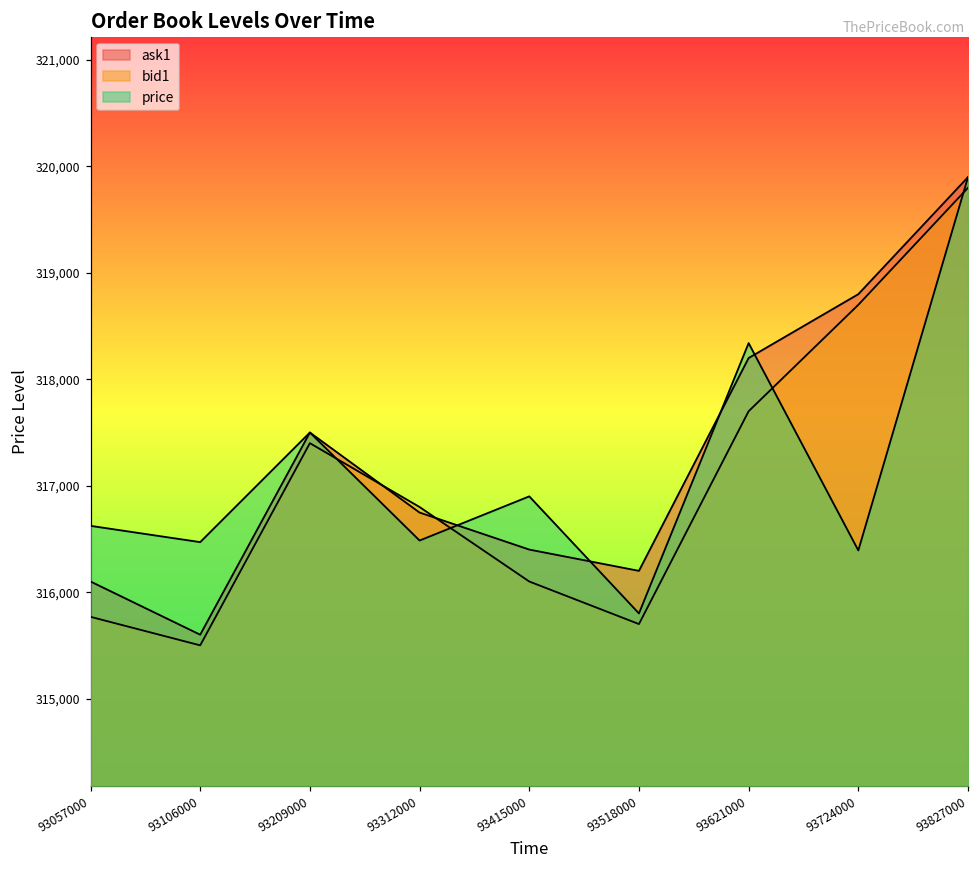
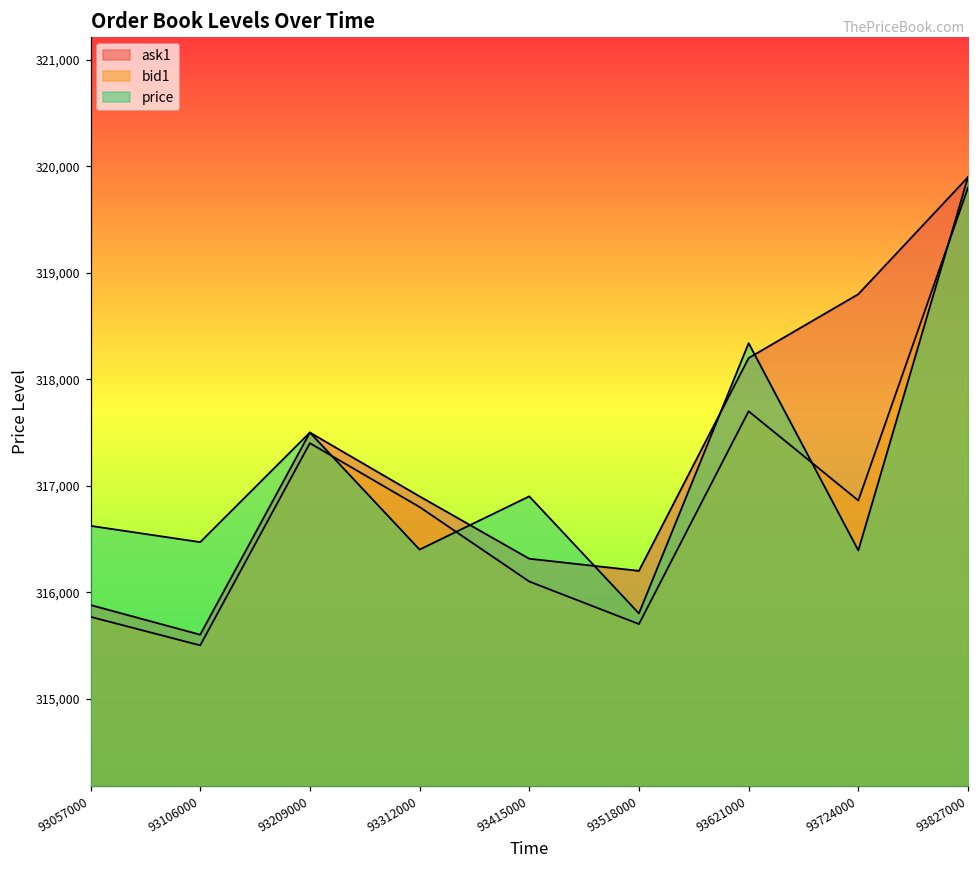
ask1, 93057000: 316,100 -> 315,900
ask1, 93312000: 316,700 -> 316,900
price, 93312000: 316,500 -> 316,400
ask1, 93415000: 316,400 -> 316,300
bid1, 93724000: 318,700 -> 316,900
